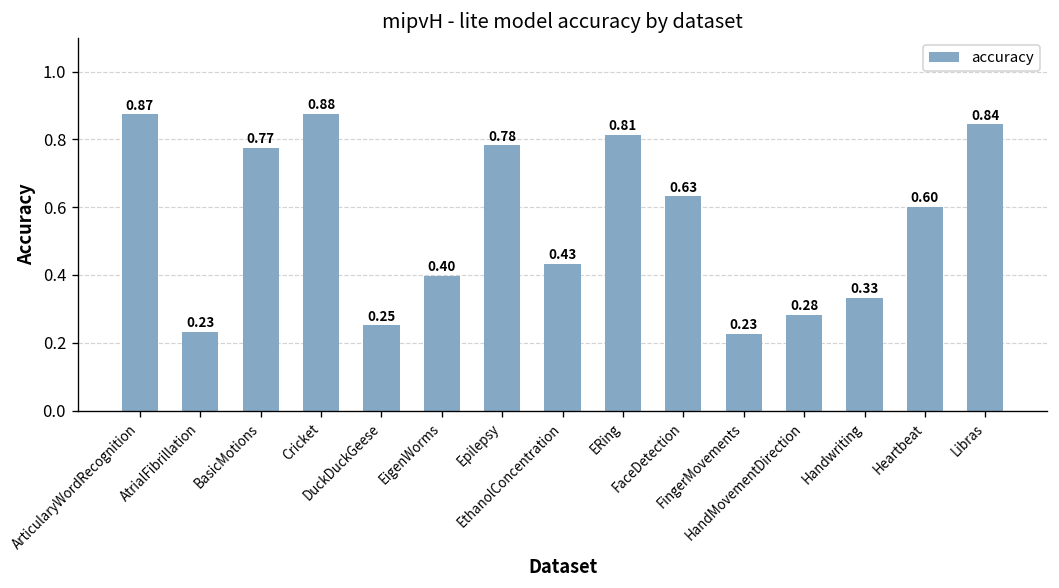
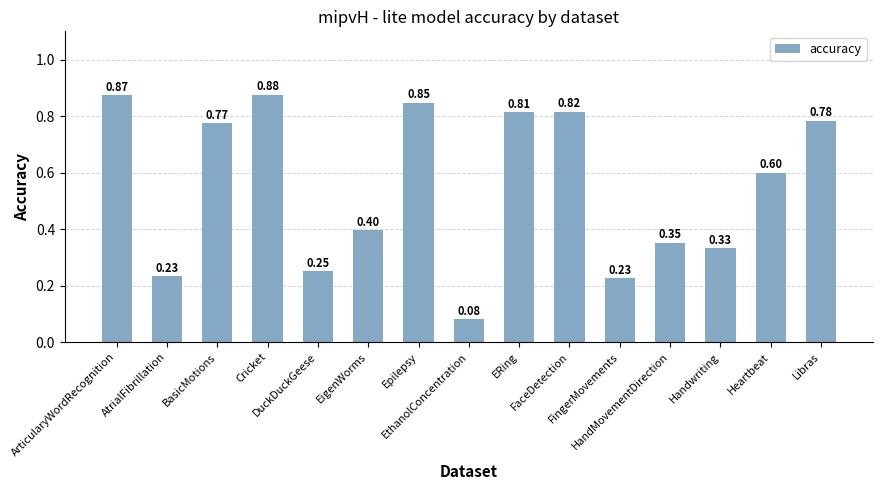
Epilepsy: 0.78 -> 0.85
EthanolConcentration: 0.43 -> 0.08
FaceDetection: 0.63 -> 0.82
HandMovementDirection: 0.28 -> 0.35
Libras: 0.84 -> 0.78
